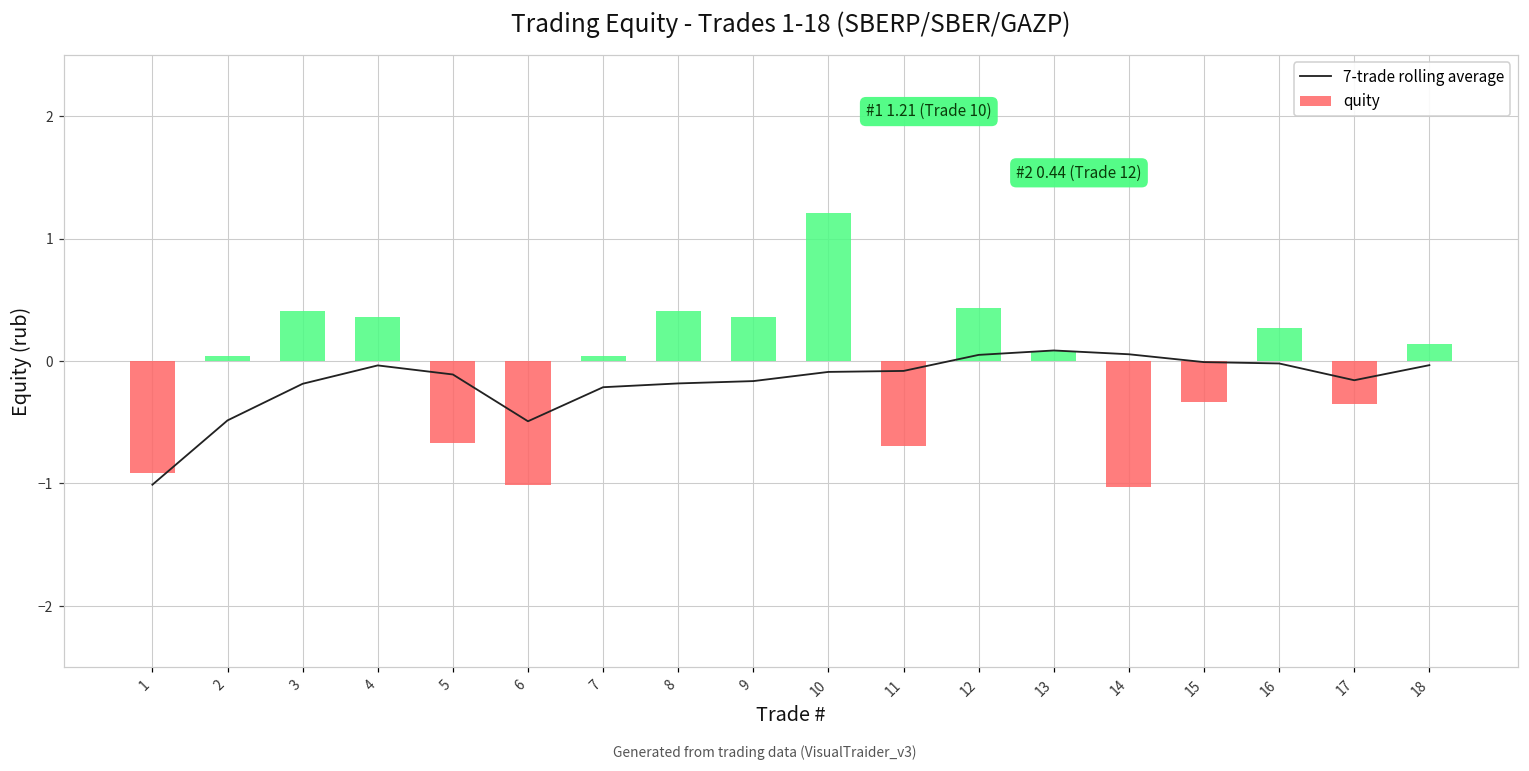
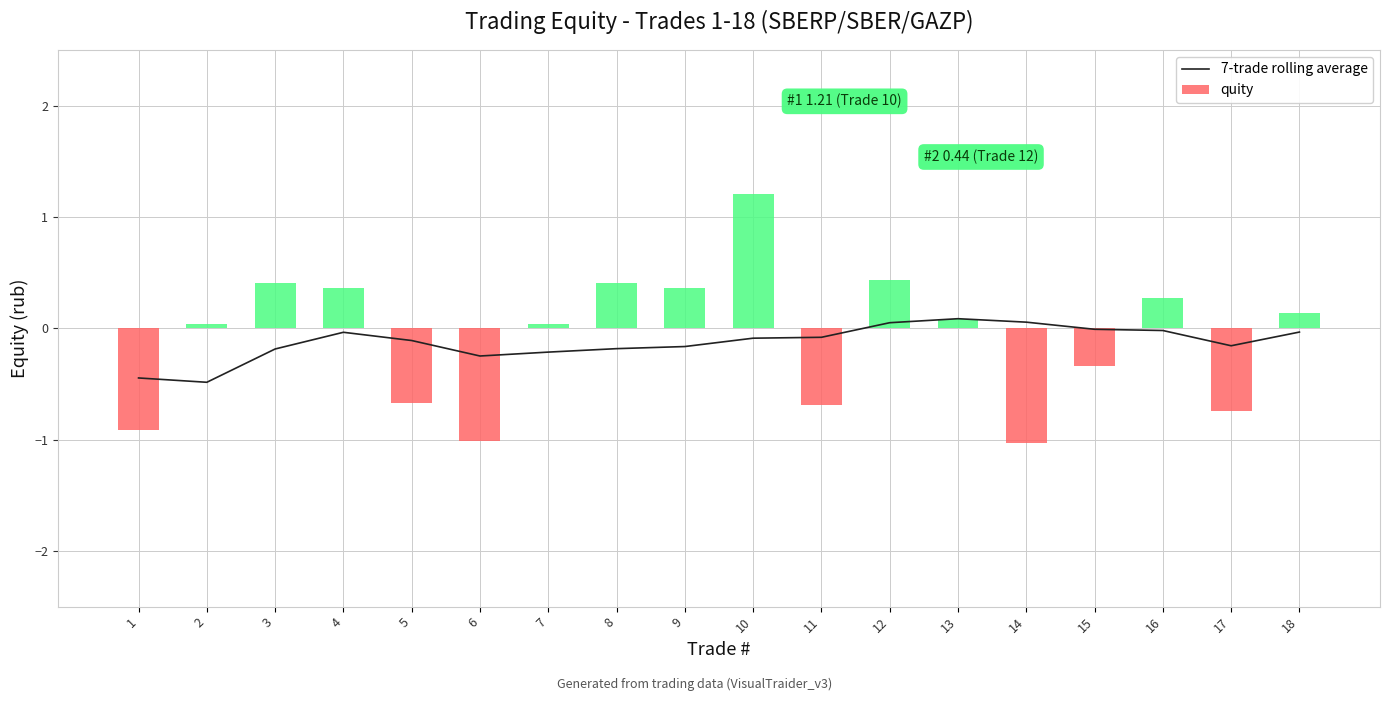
7-trade rolling average, 1: -1.01 -> -0.45
7-trade rolling average, 6: -0.49 -> -0.25
quity, 17: -0.35 -> -0.74
